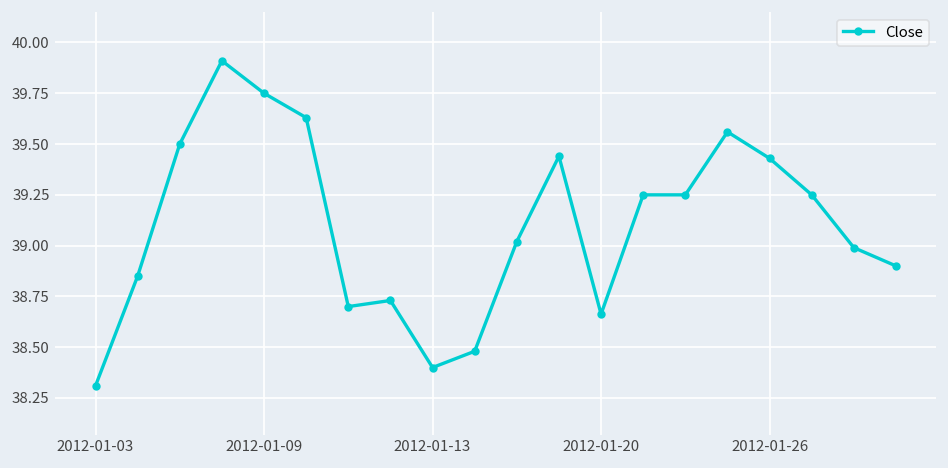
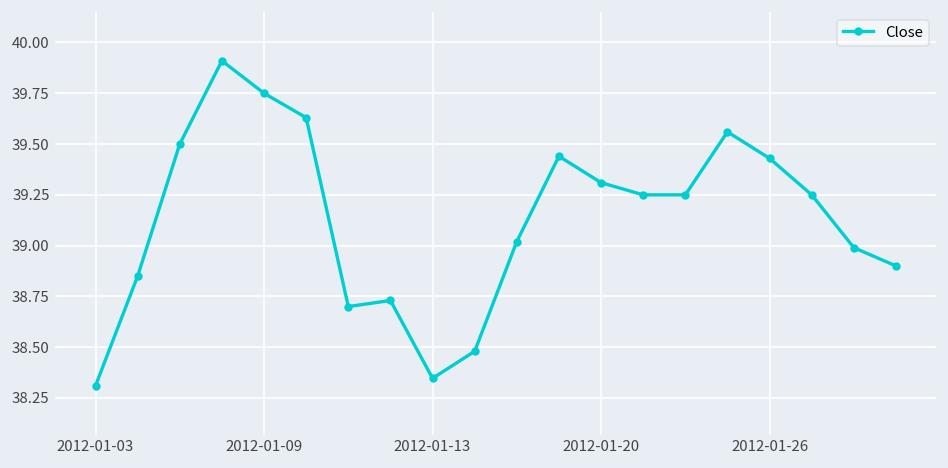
2012-01-13: 38.40 -> 38.35
2012-01-20: 38.66 -> 39.31
